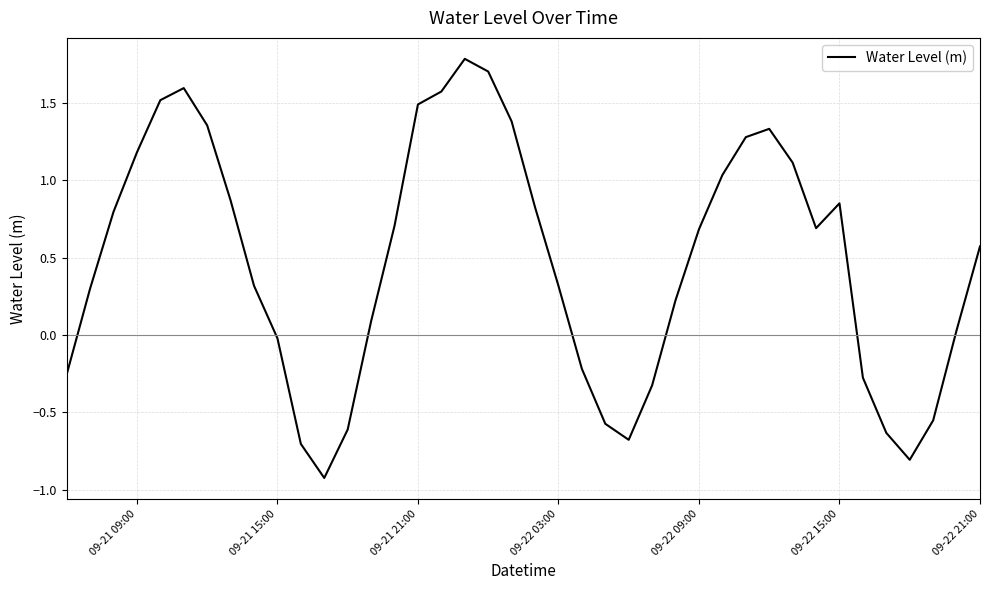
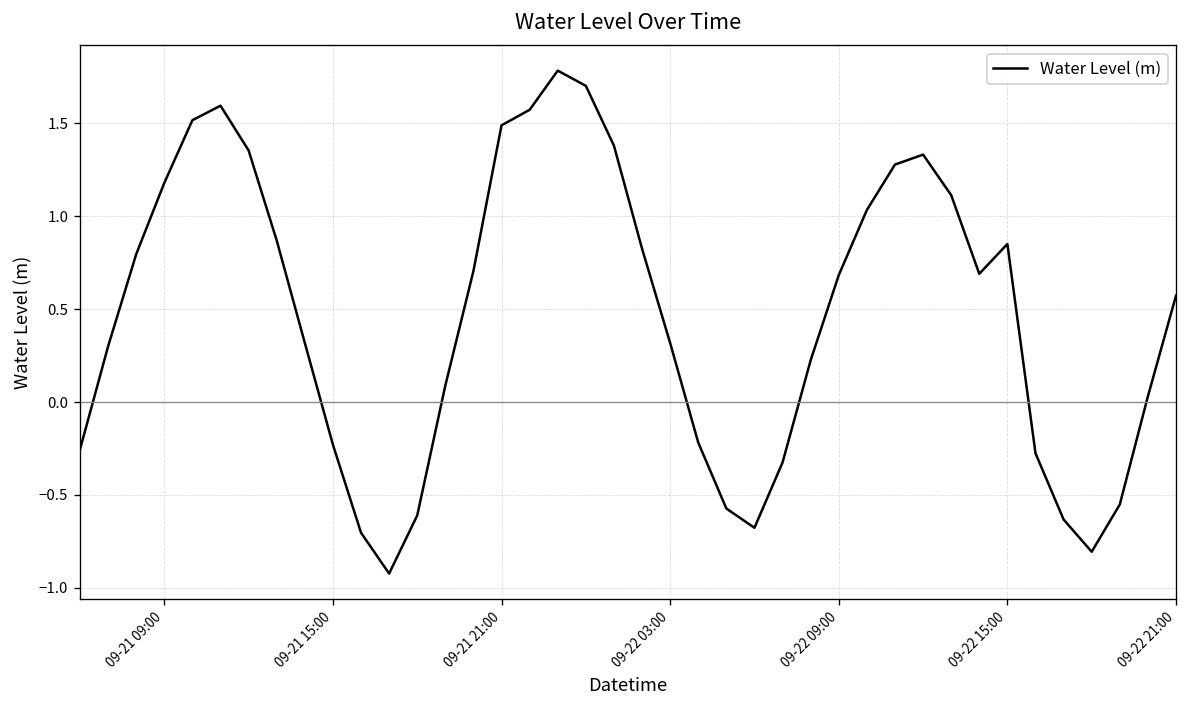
09-21 15:00: -0.02 -> -0.23
